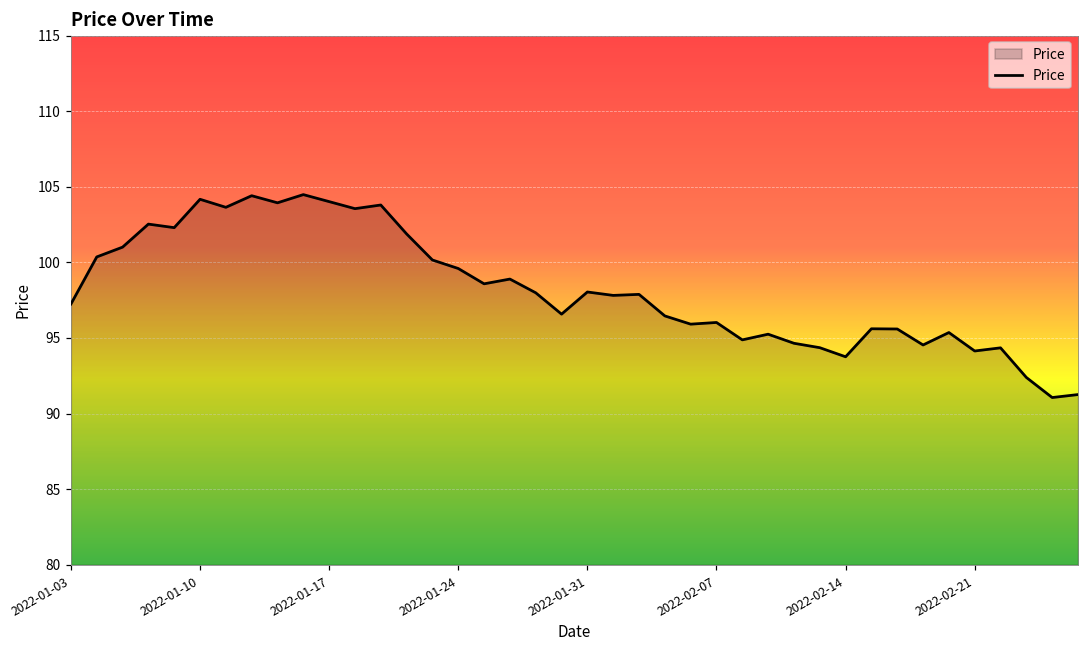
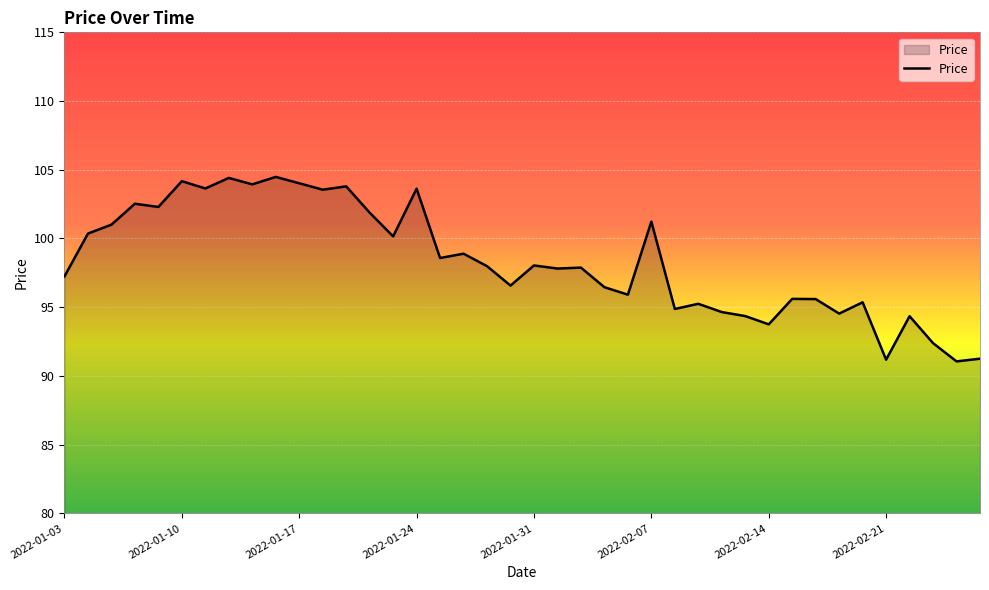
2022-01-24: 99.6 -> 103.6
2022-02-07: 96.0 -> 101.2
2022-02-21: 94.1 -> 91.2
